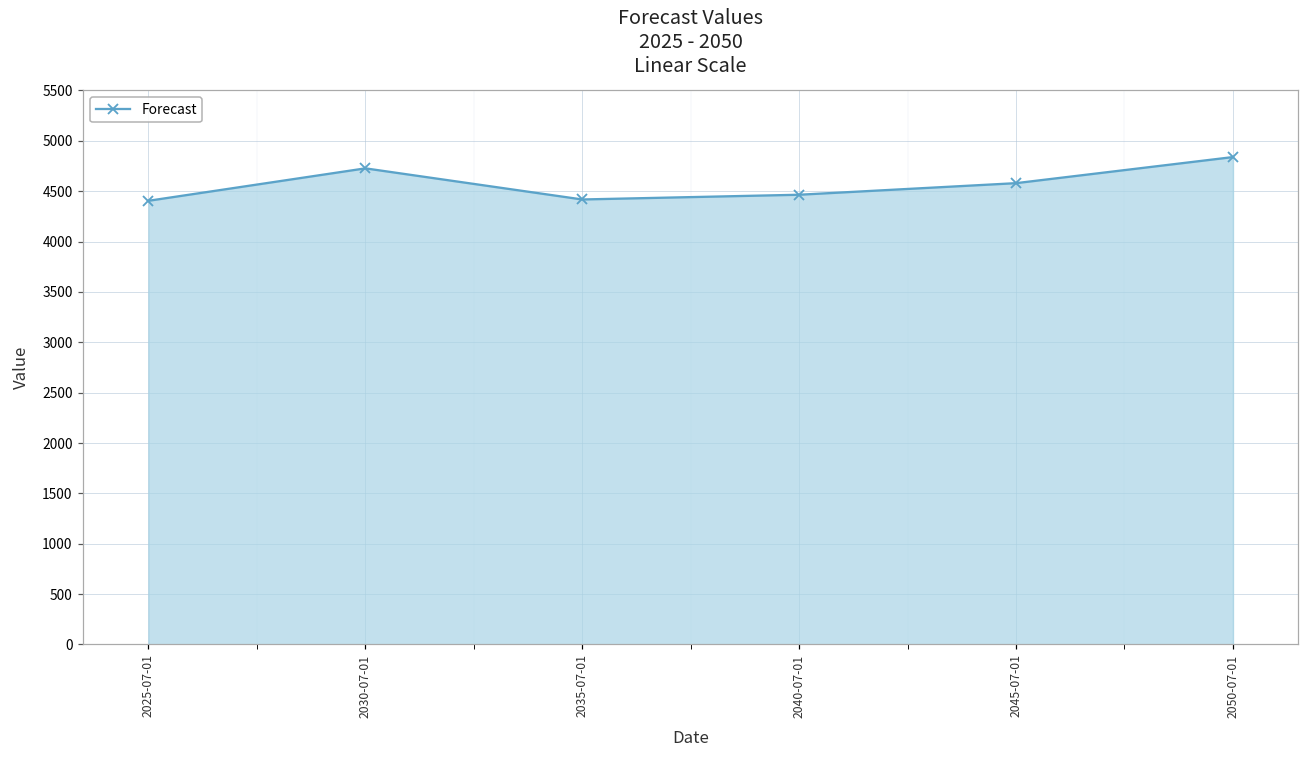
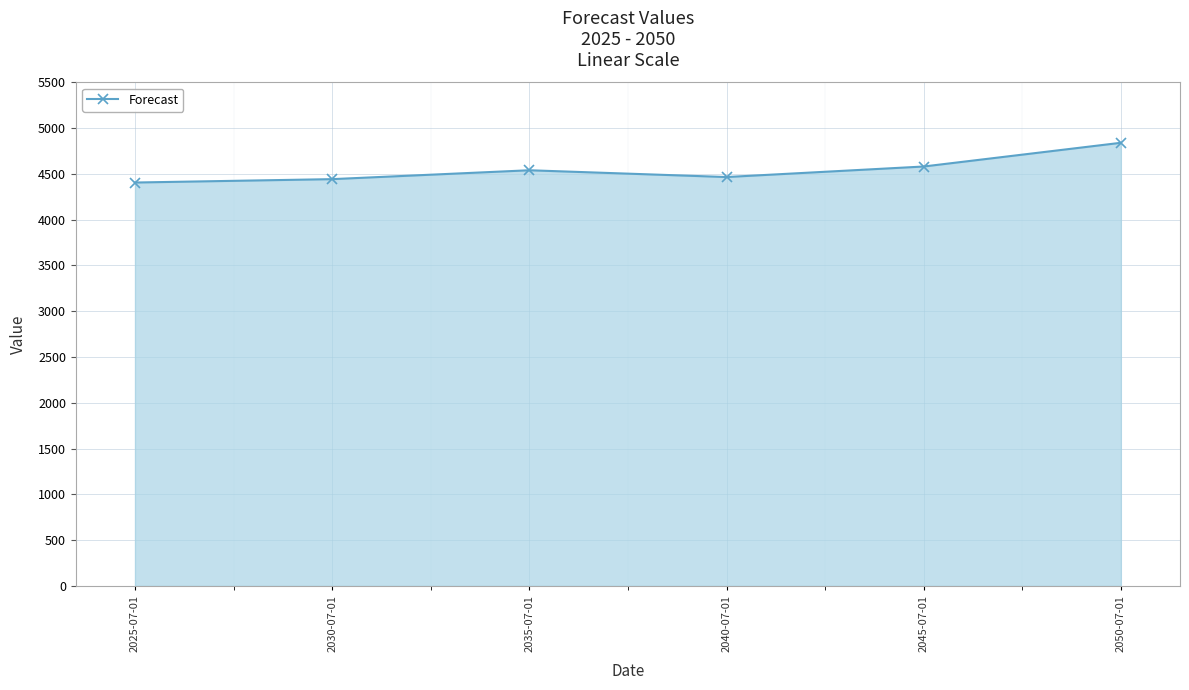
2030-07-01: 4700 -> 4400
2035-07-01: 4400 -> 4500
